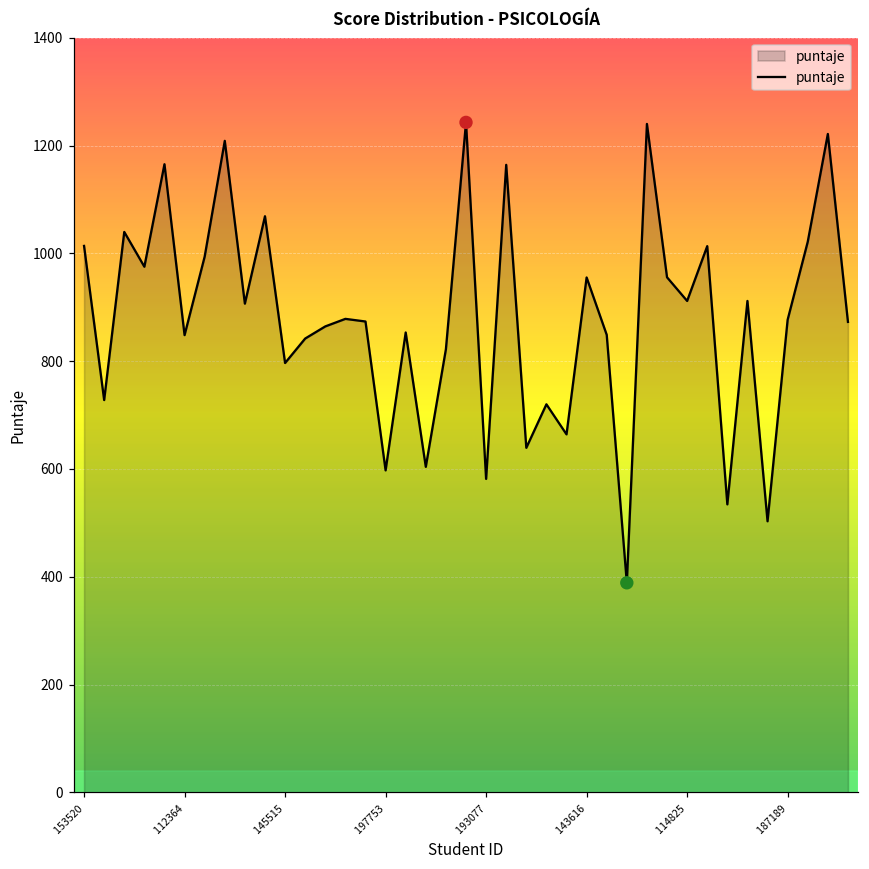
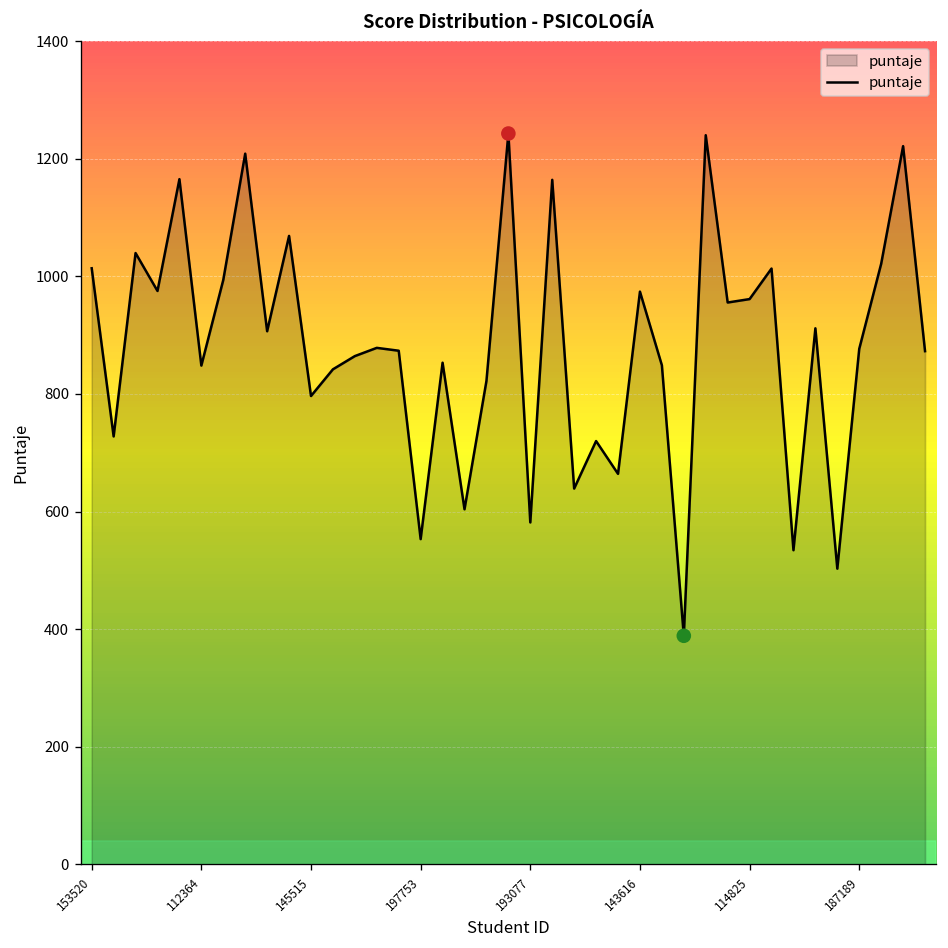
puntaje, 197753: 600 -> 550
puntaje, 143616: 960 -> 970
puntaje, 114825: 910 -> 960
